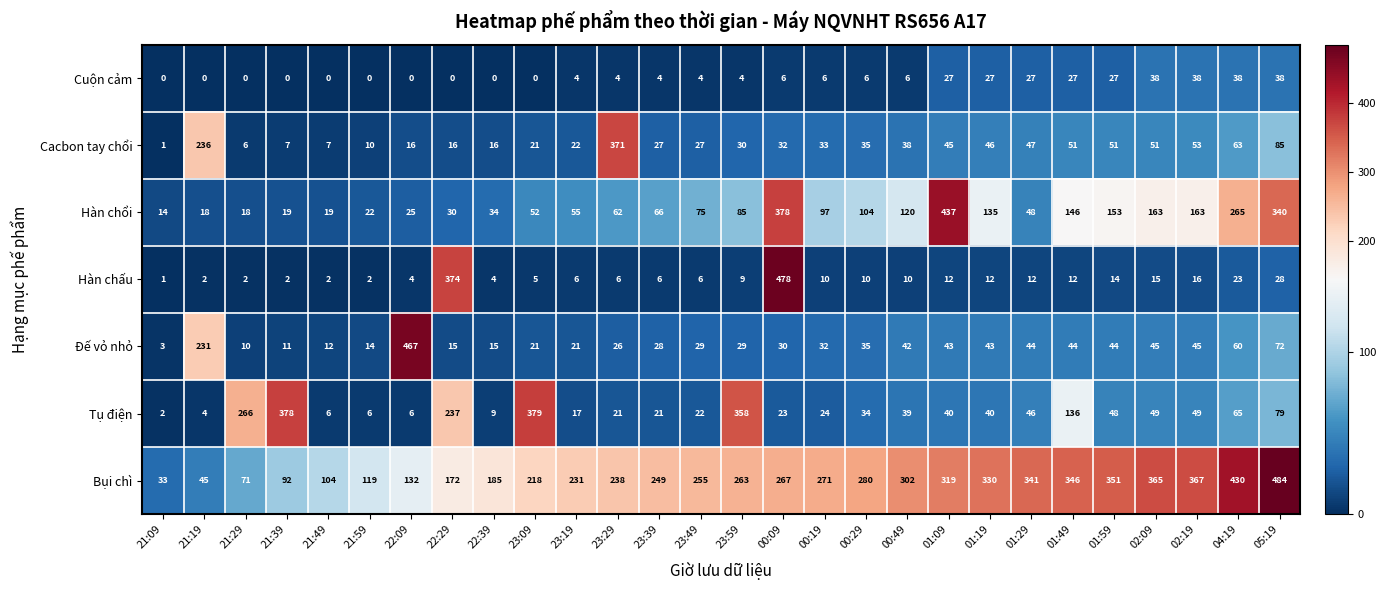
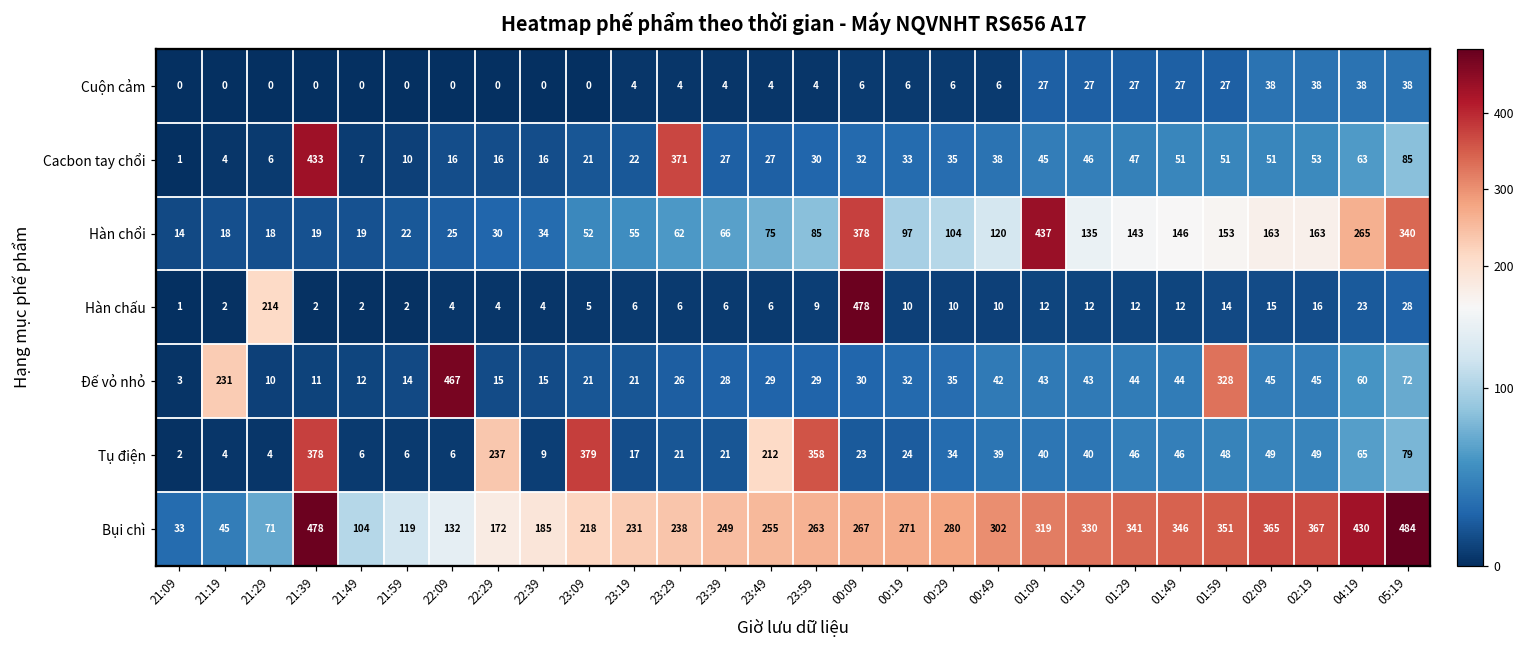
Cacbon tay chổi, 21:19: 236 -> 4
Cacbon tay chổi, 21:39: 7 -> 433
Hàn chổi, 01:29: 48 -> 143
Hàn chấu, 21:29: 2 -> 214
Hàn chấu, 22:29: 374 -> 4
Đế vỏ nhỏ, 01:59: 44 -> 328
Tụ điện, 21:29: 266 -> 4
Tụ điện, 23:49: 22 -> 212
Tụ điện, 01:49: 136 -> 46
Bụi chì, 21:39: 92 -> 478
